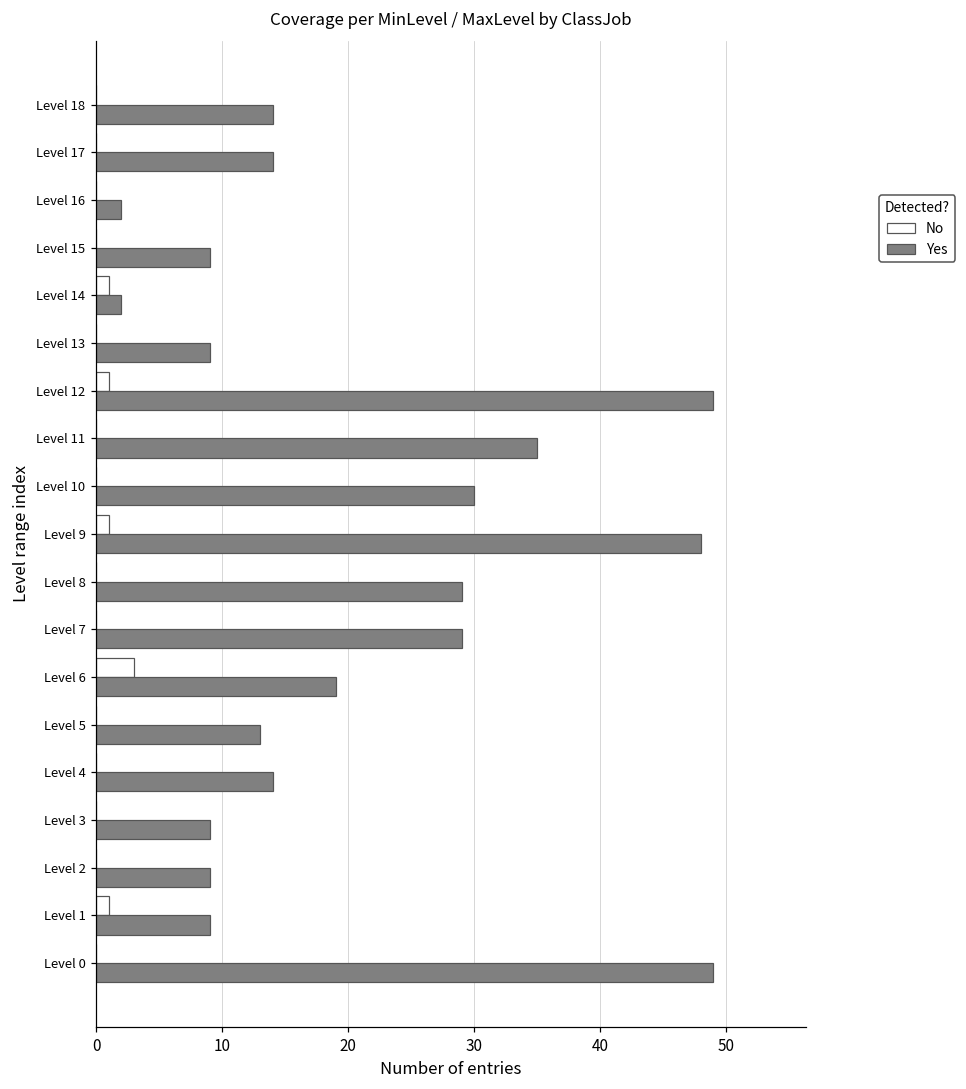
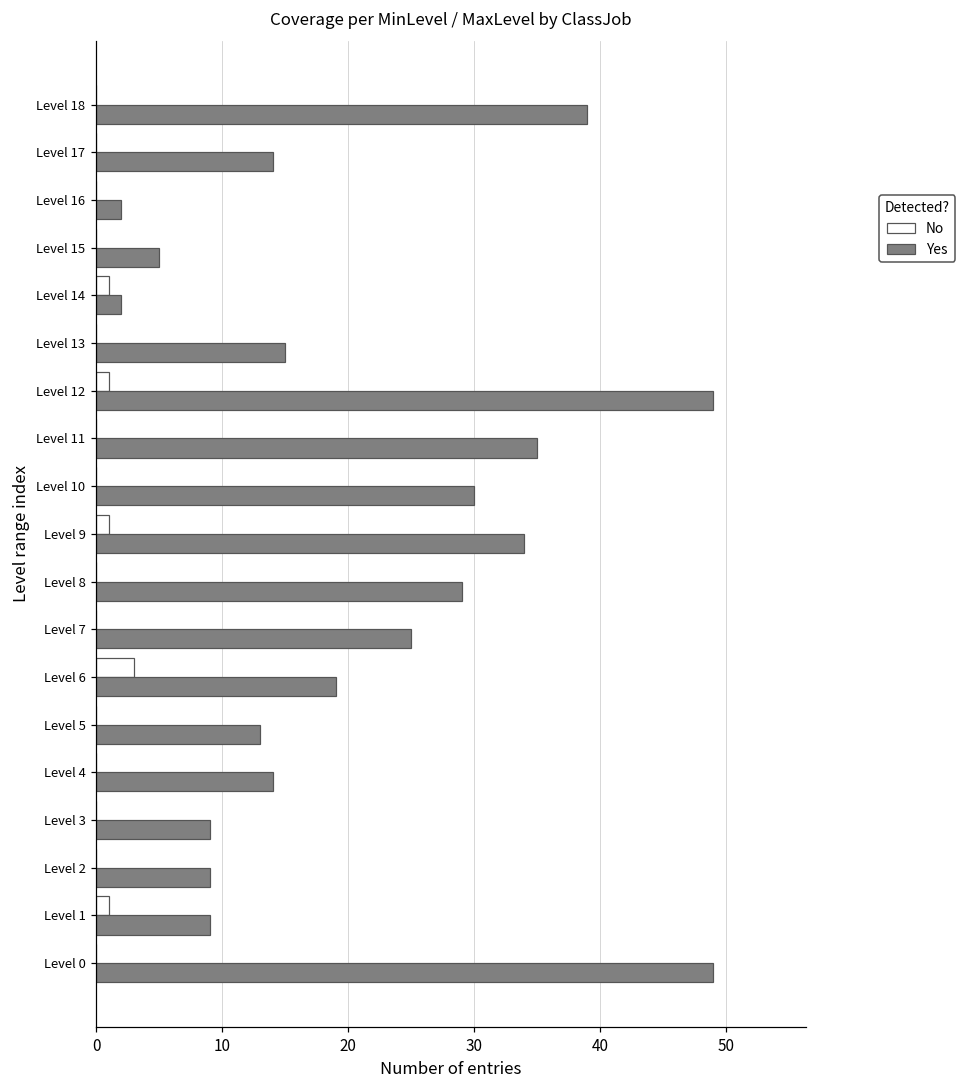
Yes, Level 18: 14 -> 39
Yes, Level 15: 9 -> 5
Yes, Level 13: 9 -> 15
Yes, Level 9: 48 -> 34
Yes, Level 7: 29 -> 25
